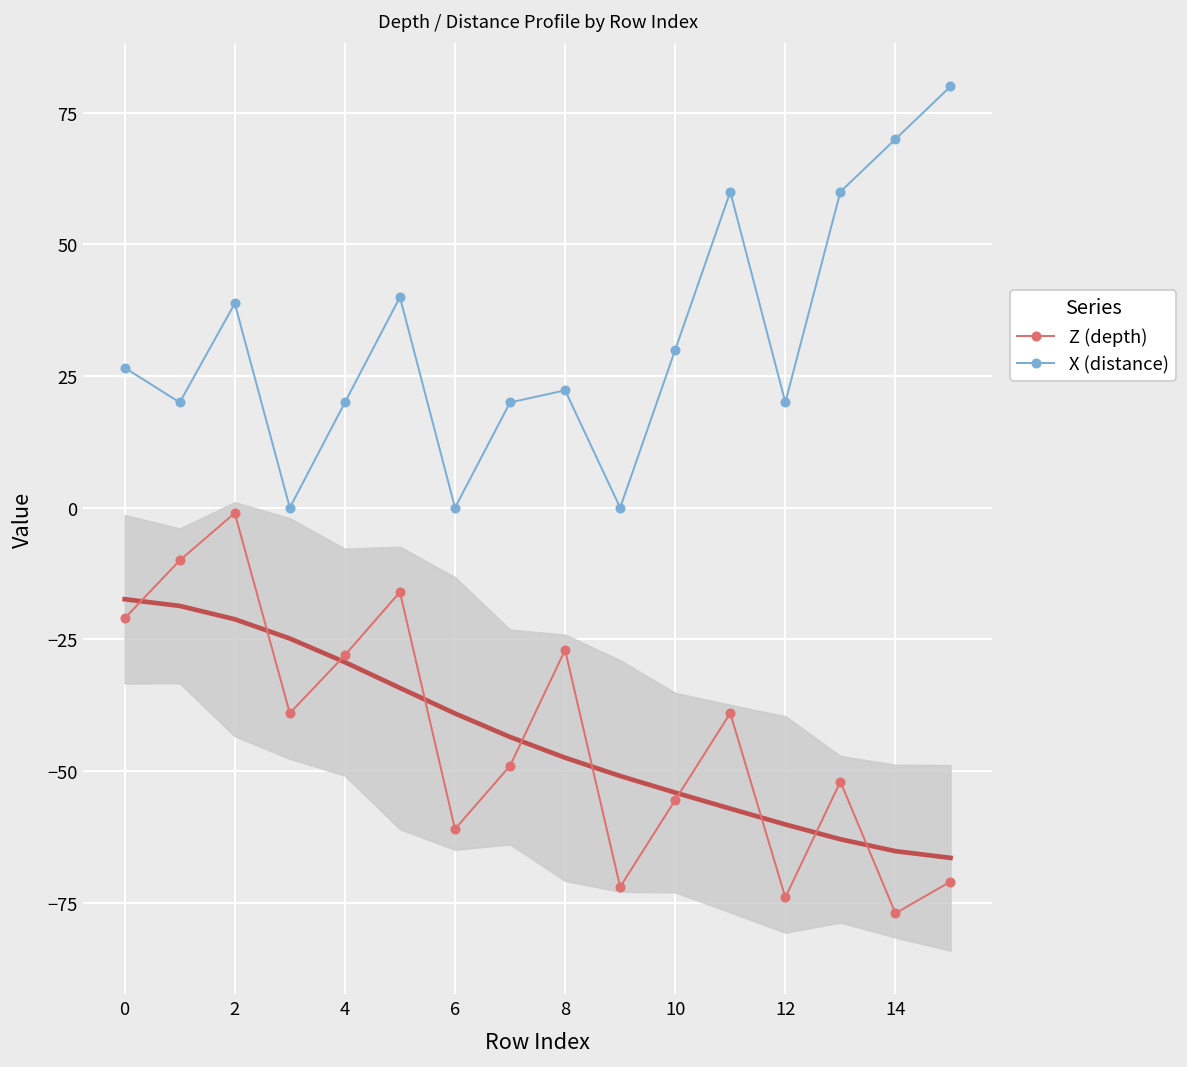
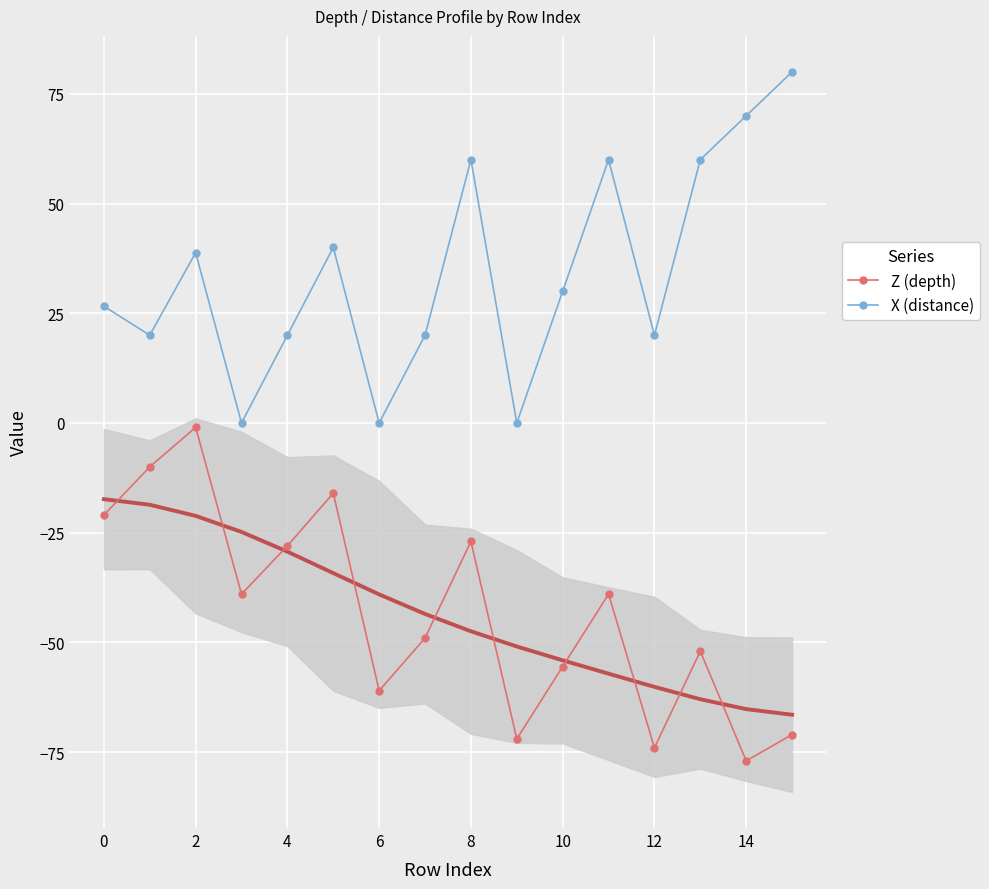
X (distance), 8: 22 -> 60
